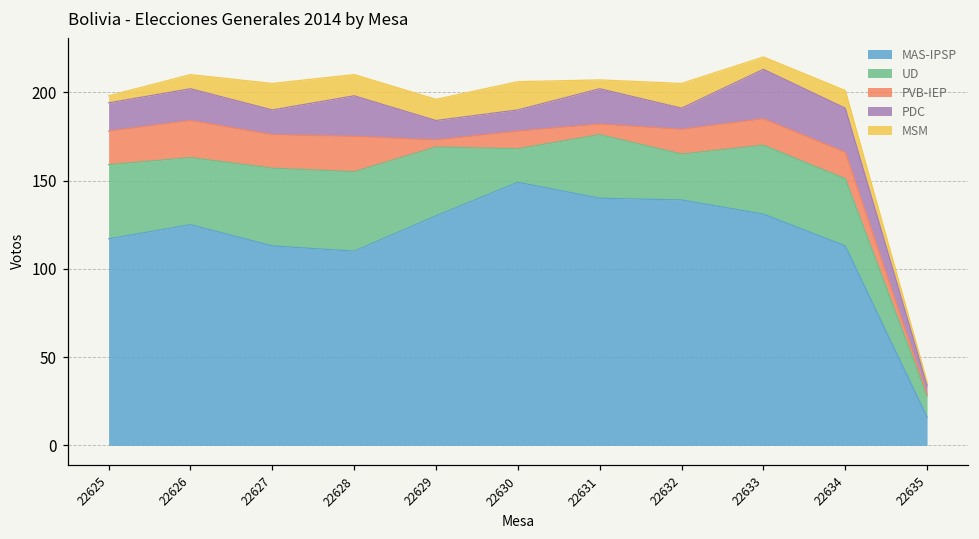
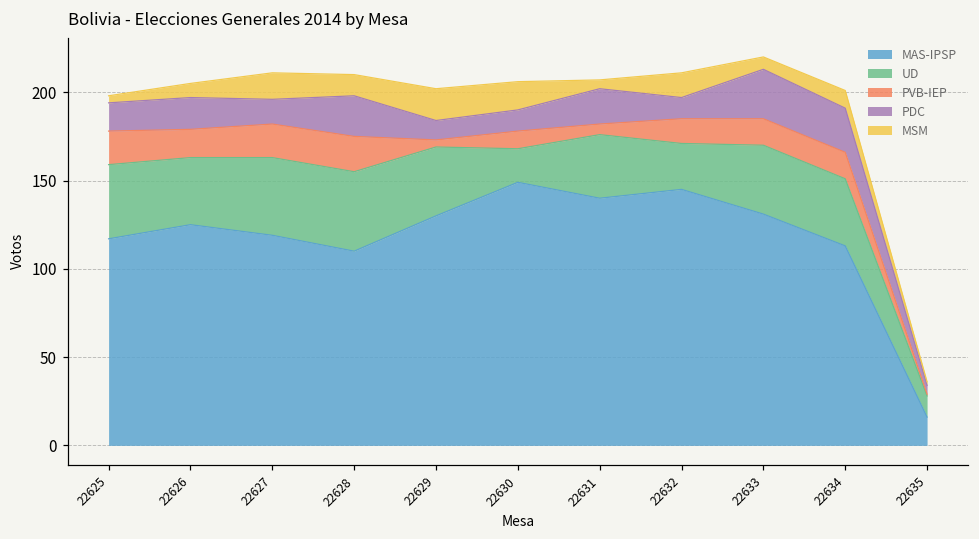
PVB-IEP, 22626: 21 -> 16
MAS-IPSP, 22627: 113 -> 119
MSM, 22629: 12 -> 18
MAS-IPSP, 22632: 139 -> 145
